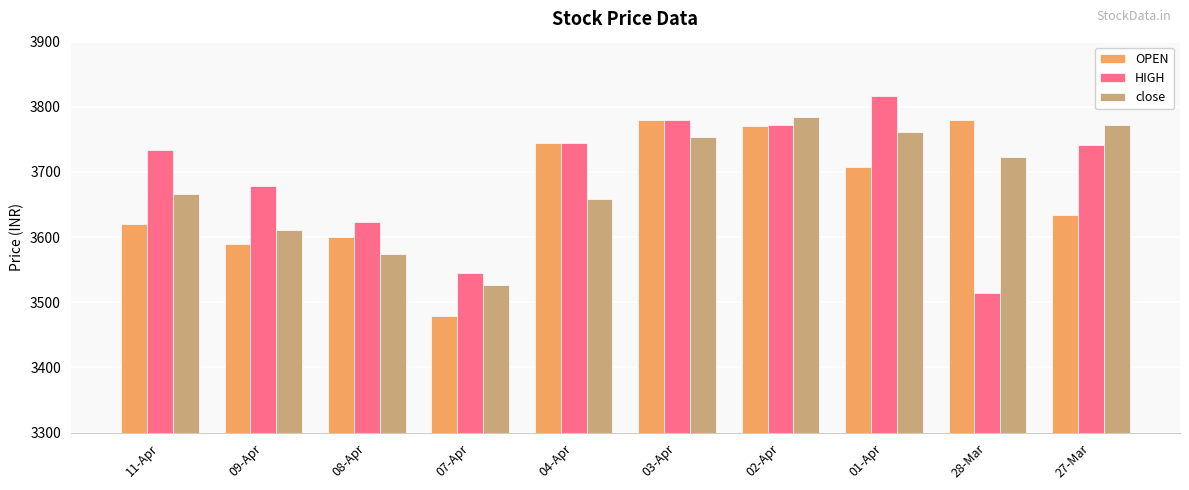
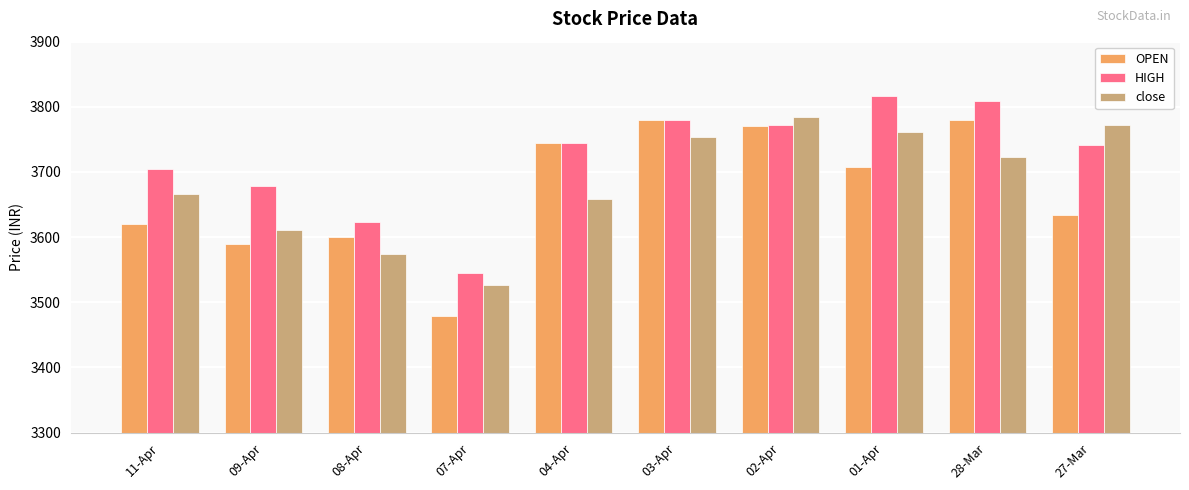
HIGH, 11-Apr: 3730 -> 3700
HIGH, 28-Mar: 3510 -> 3810
